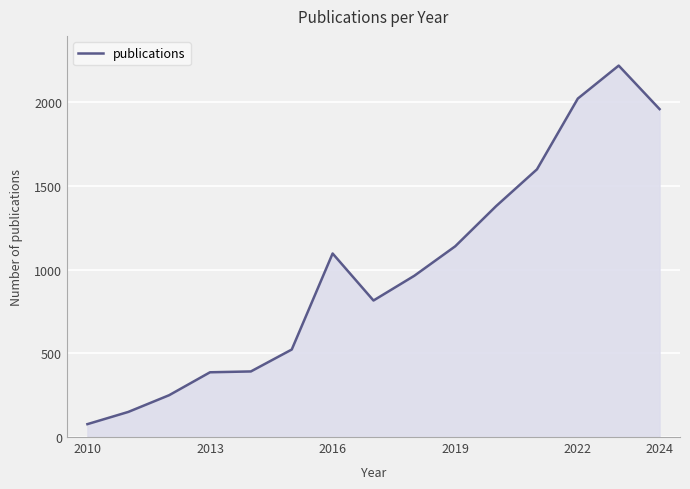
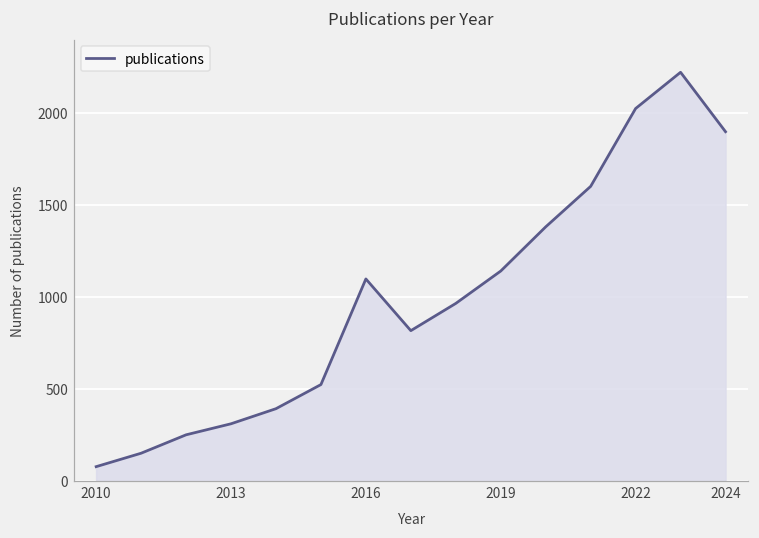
2013: 390 -> 310
2024: 1960 -> 1900
